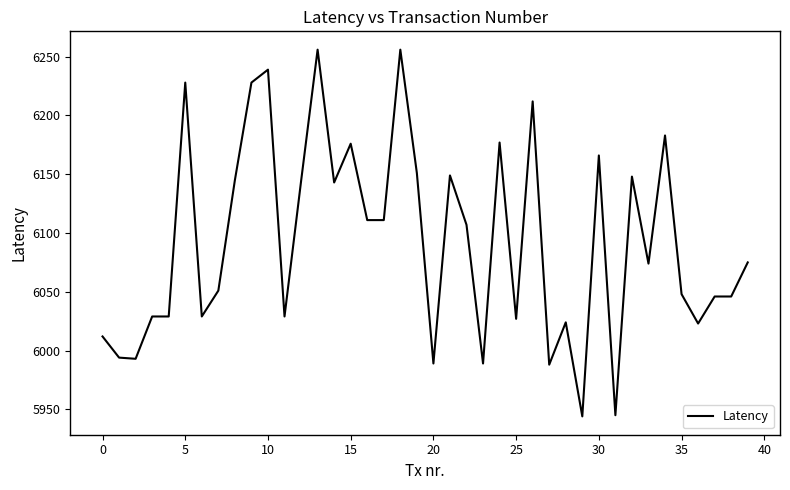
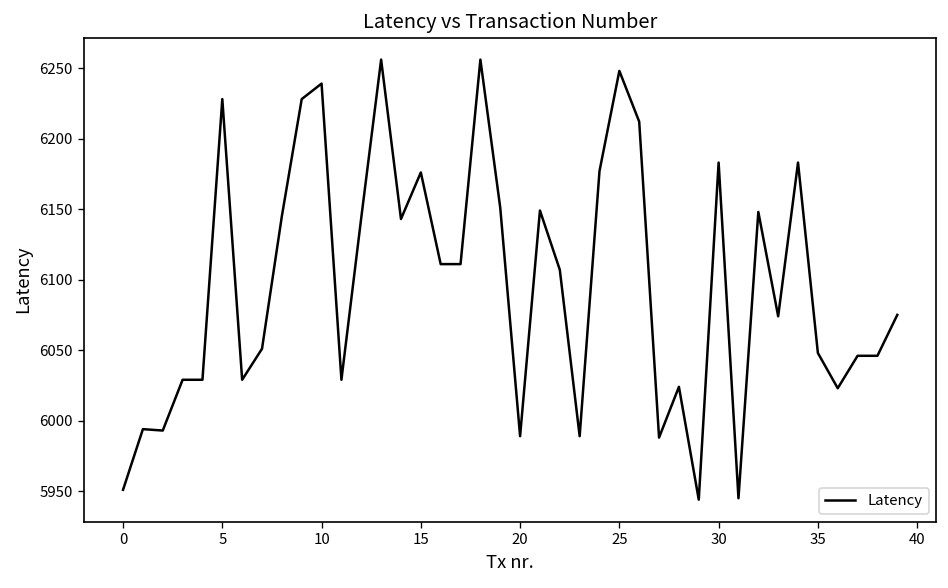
0: 6012 -> 5951
25: 6027 -> 6248
30: 6166 -> 6183
